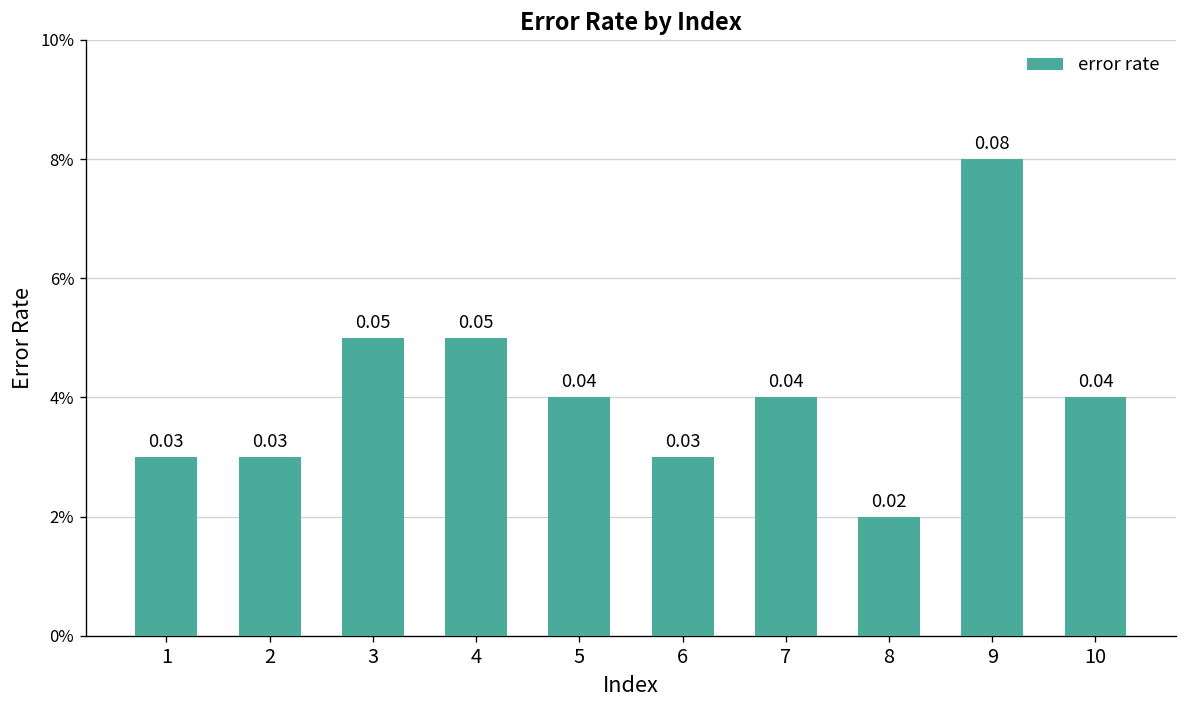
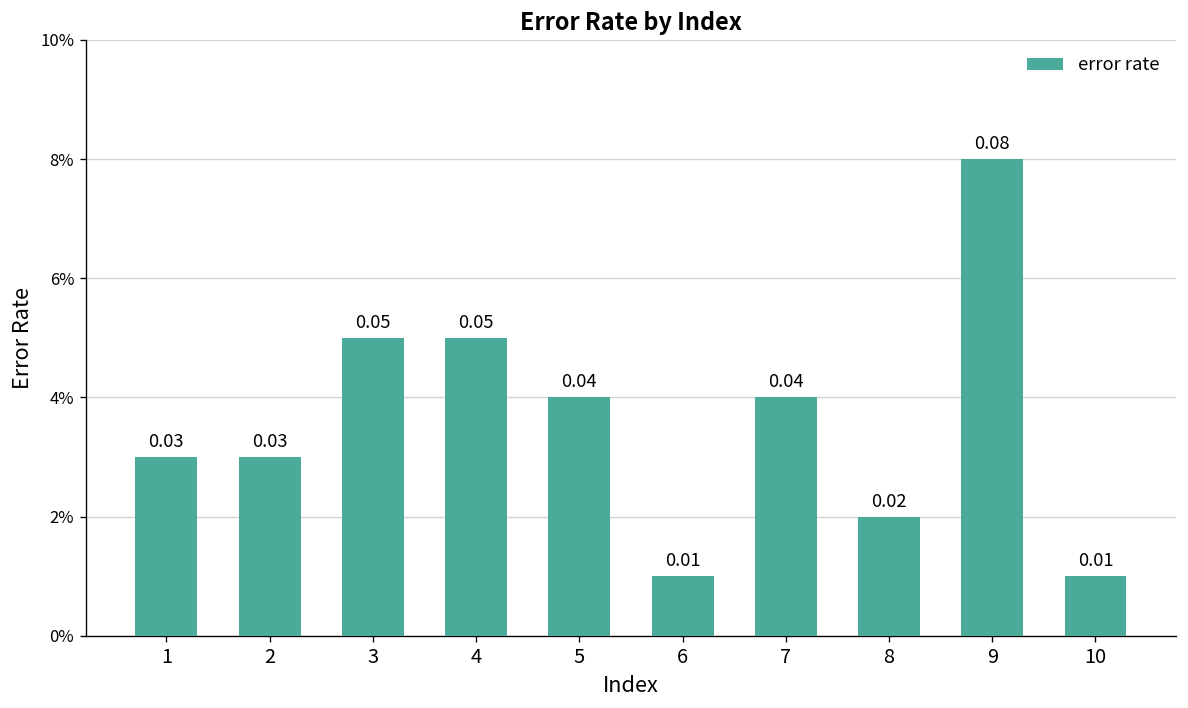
6: 0.03 -> 0.01
10: 0.04 -> 0.01
